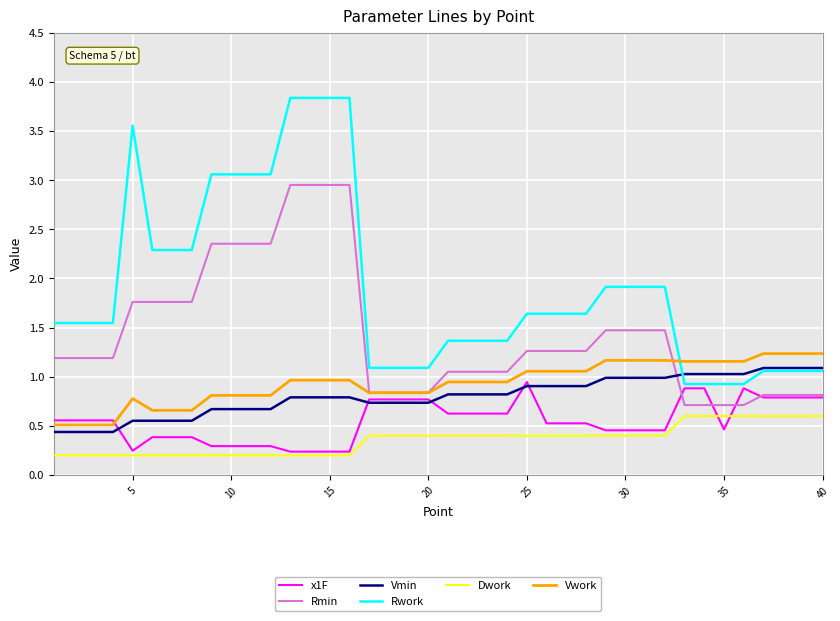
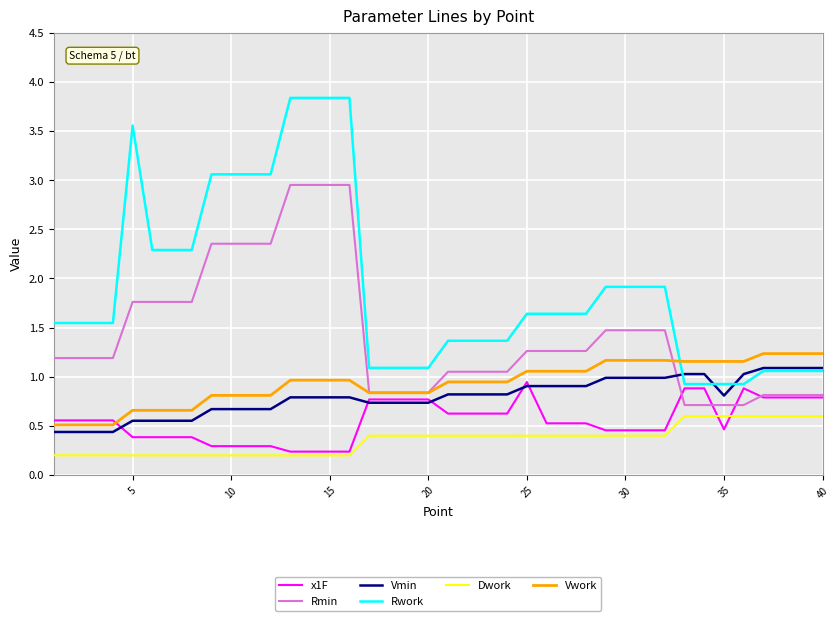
x1F, 5: 0.2 -> 0.4
Vwork, 5: 0.8 -> 0.7
Vmin, 35: 1.0 -> 0.8
